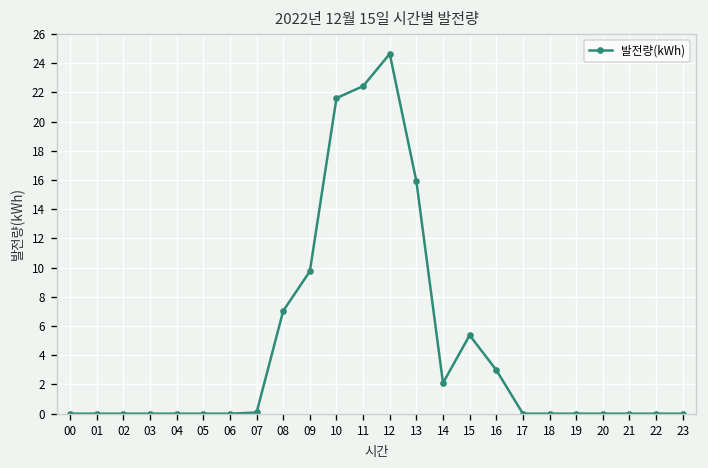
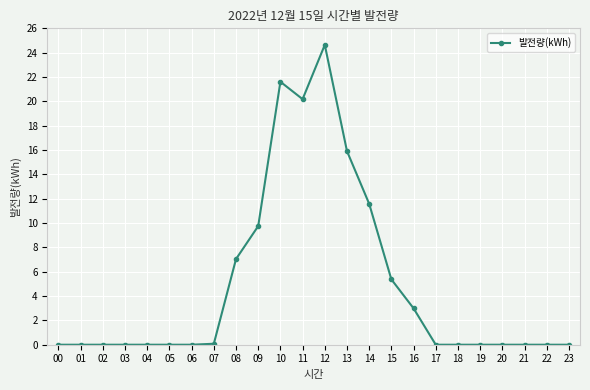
11: 22.4 -> 20.2
14: 2.1 -> 11.6
